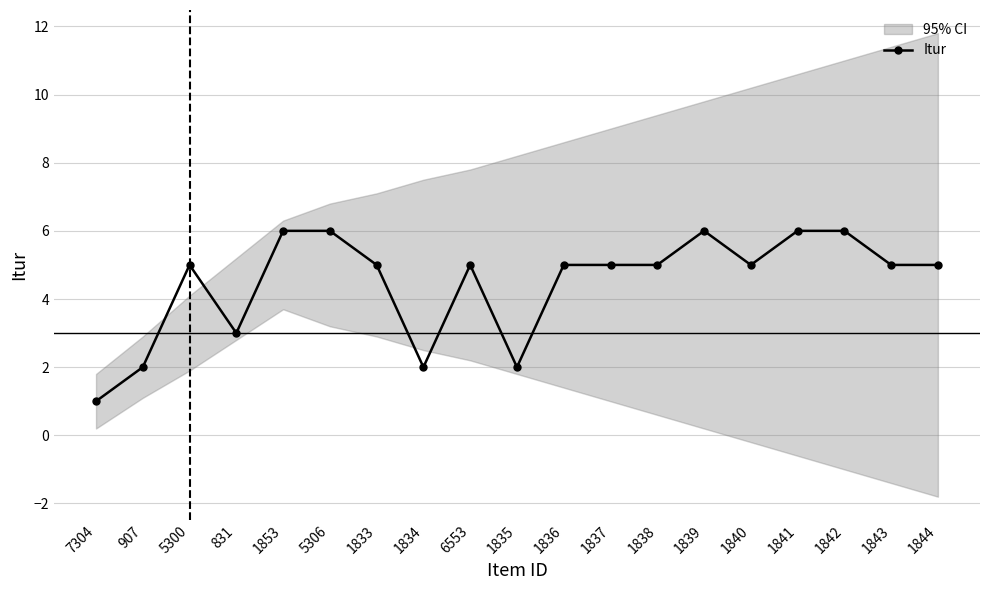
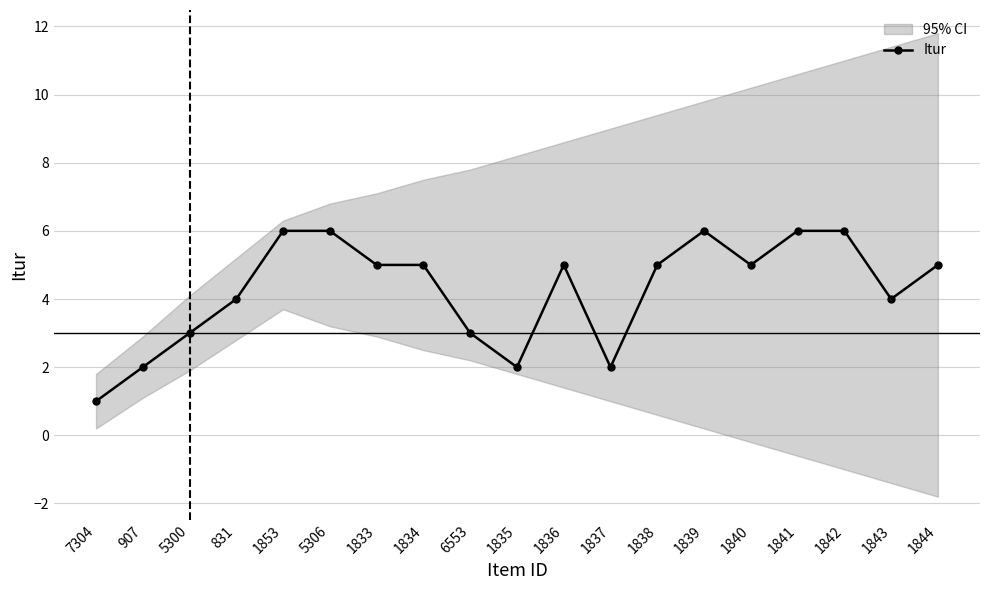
Itur, 5300: 5 -> 3
Itur, 831: 3 -> 4
Itur, 1834: 2 -> 5
Itur, 6553: 5 -> 3
Itur, 1837: 5 -> 2
Itur, 1843: 5 -> 4
